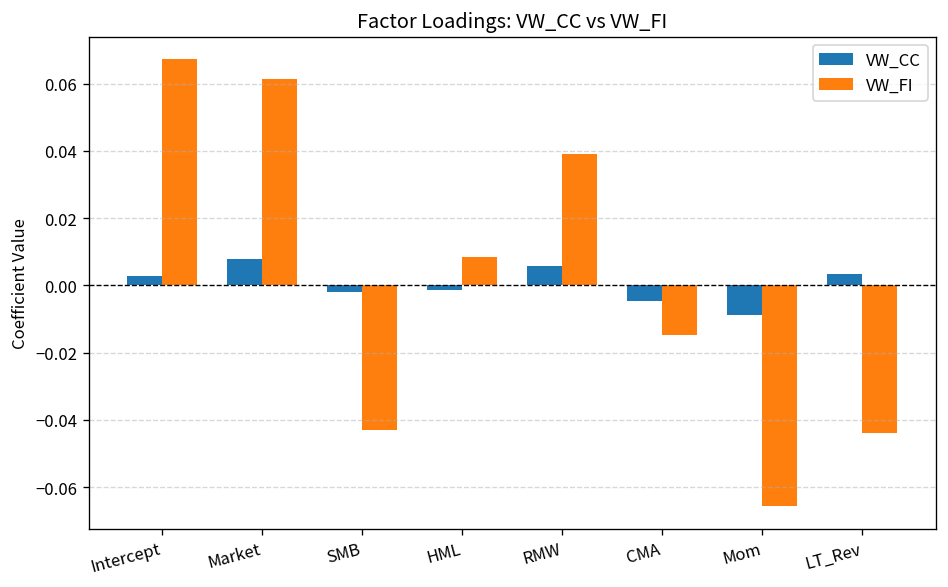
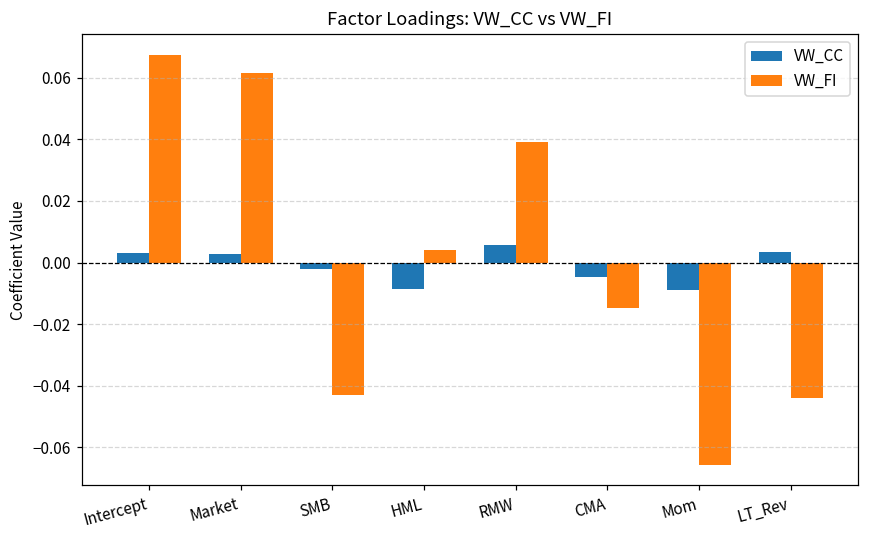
VW_CC, Market: 0.008 -> 0.003
VW_CC, HML: -0.001 -> -0.009
VW_FI, HML: 0.009 -> 0.004
